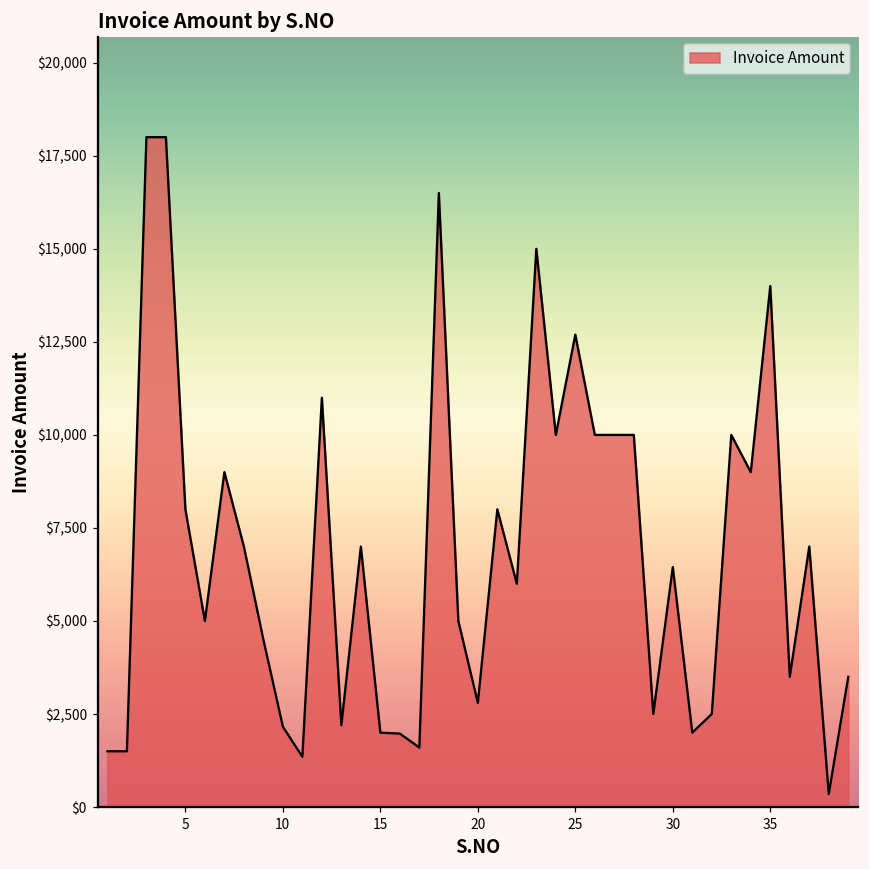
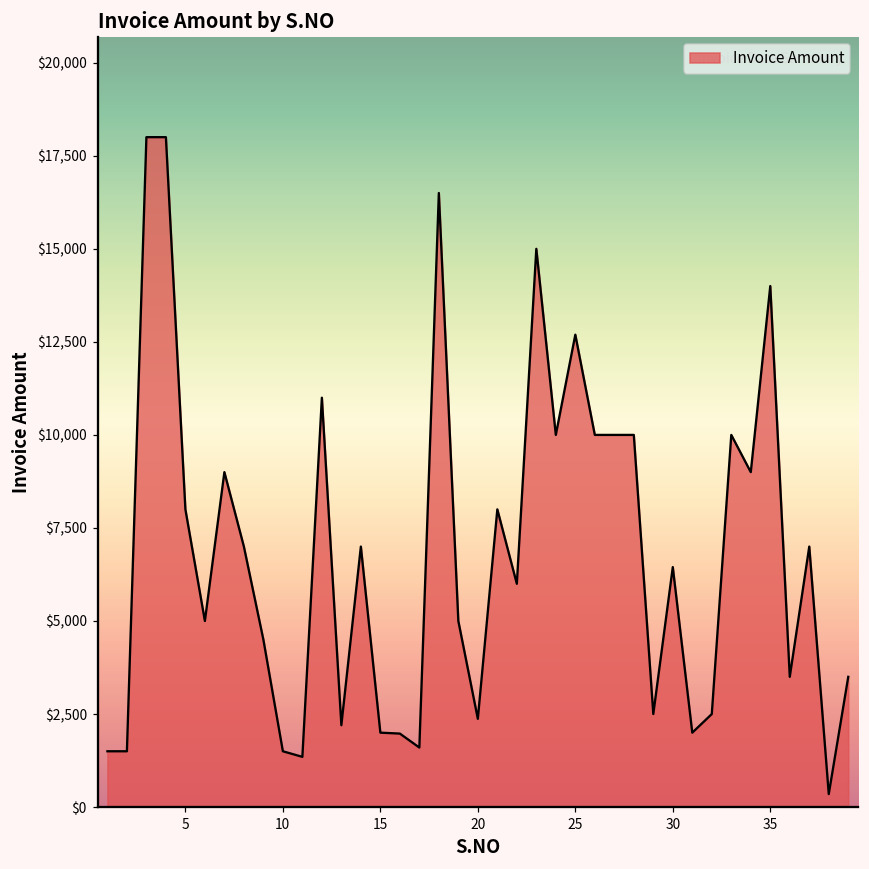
10: $2,200 -> $1,500
20: $2,800 -> $2,400
